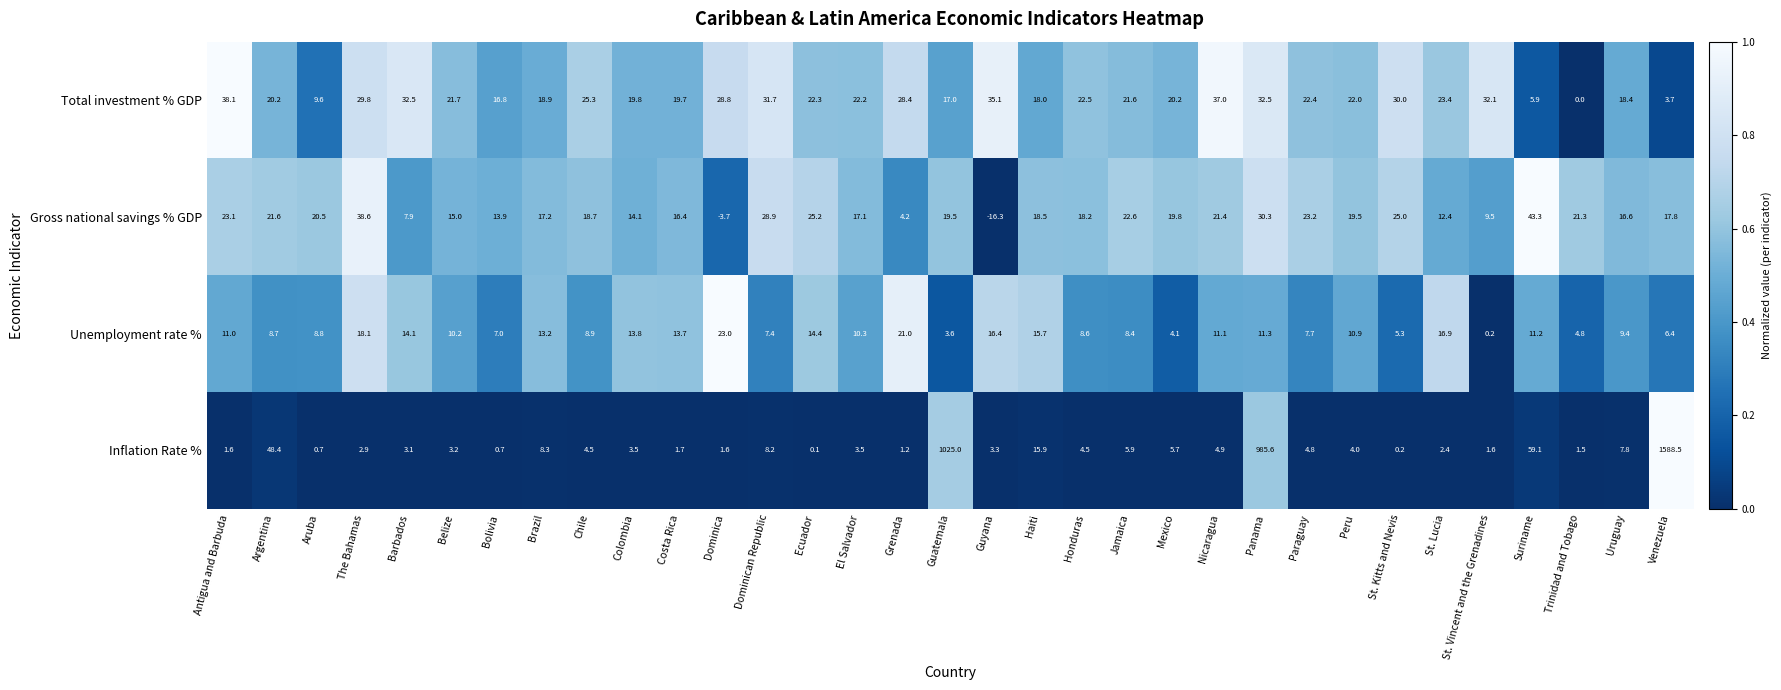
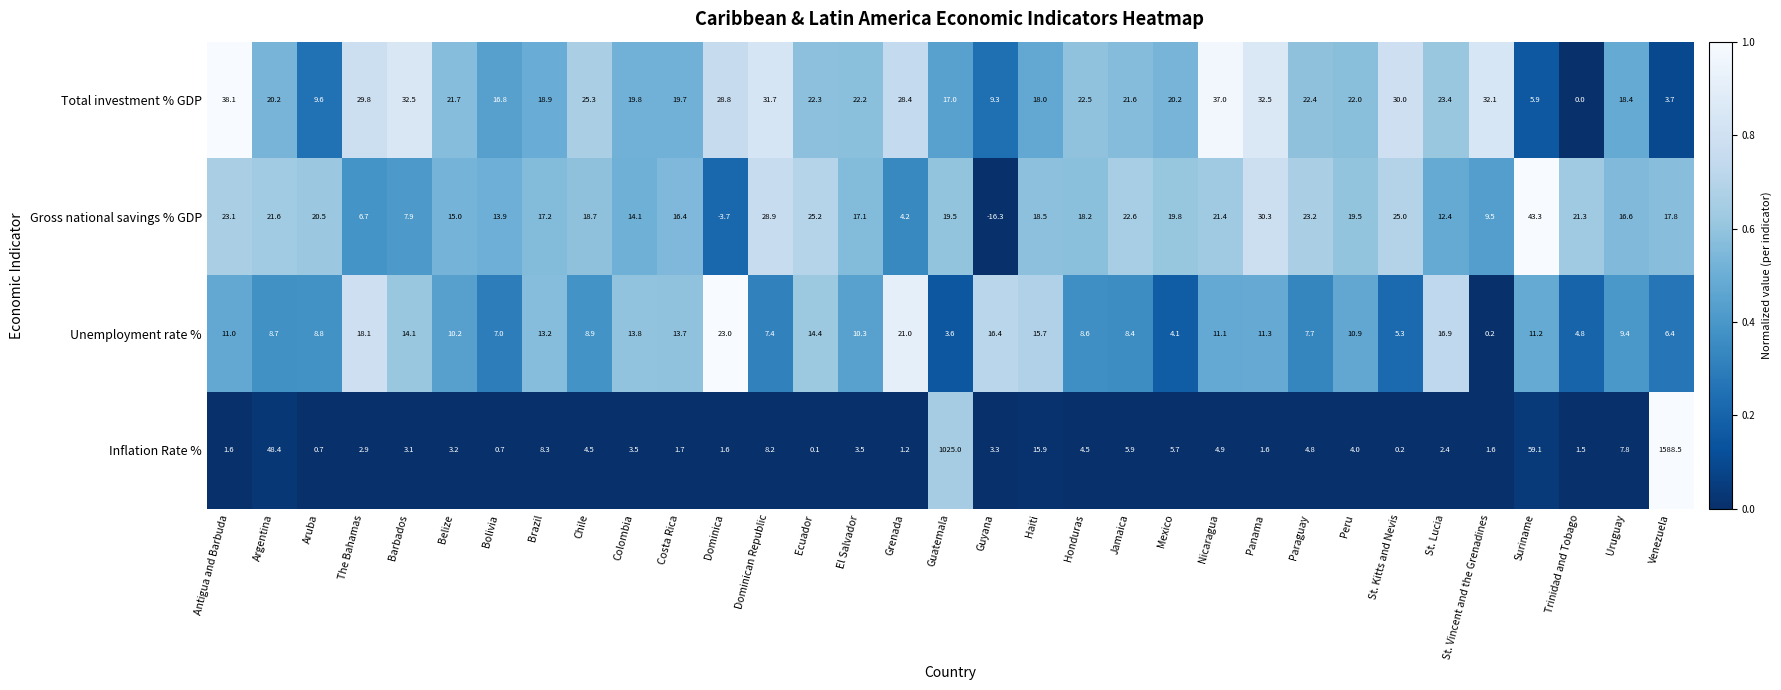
Total investment % GDP, Guyana: 35.1 -> 9.3
Gross national savings % GDP, The Bahamas: 38.6 -> 6.7
Inflation Rate %, Panama: 985.6 -> 1.6
